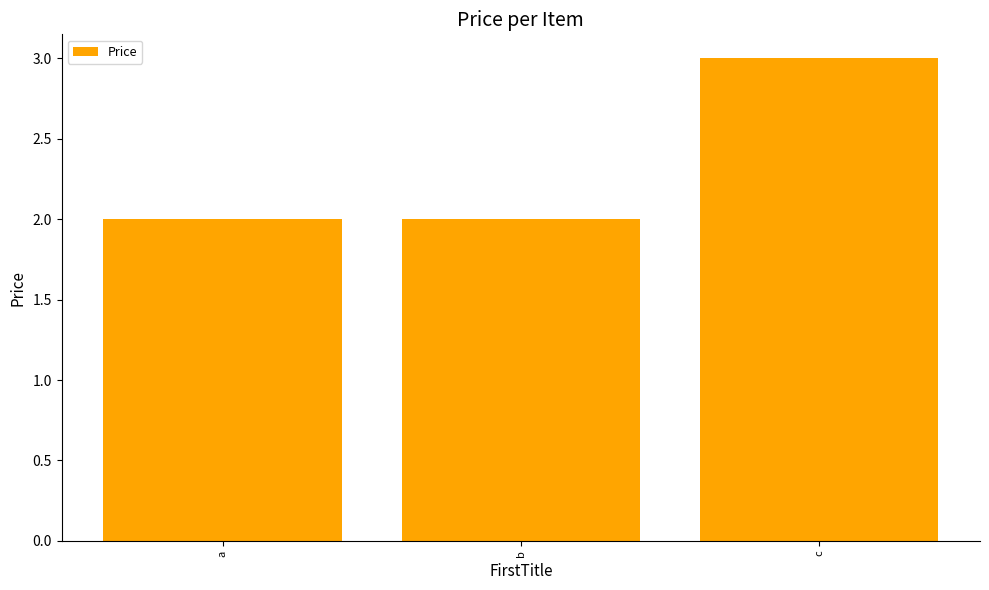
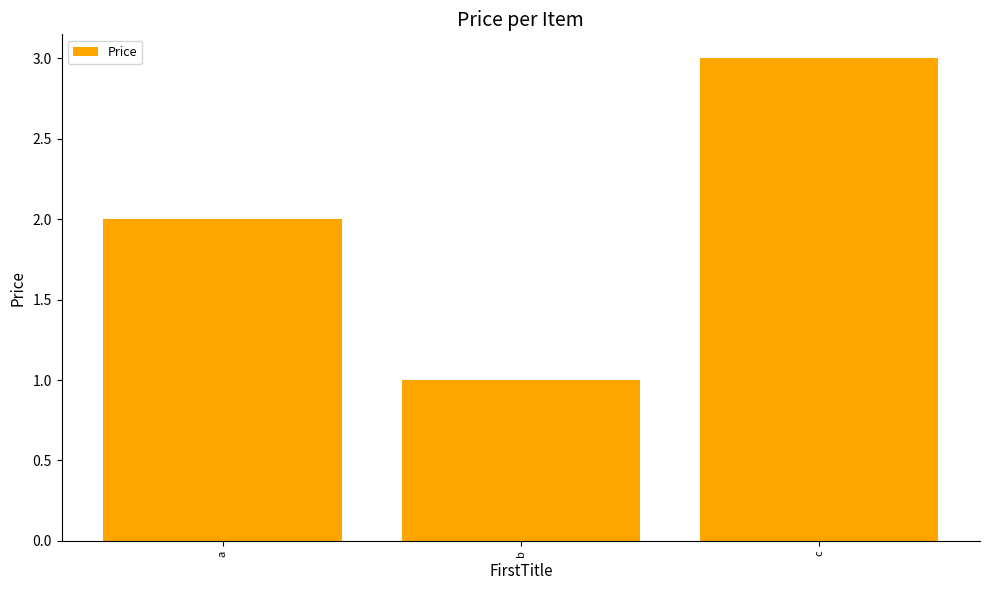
b: 2 -> 1
